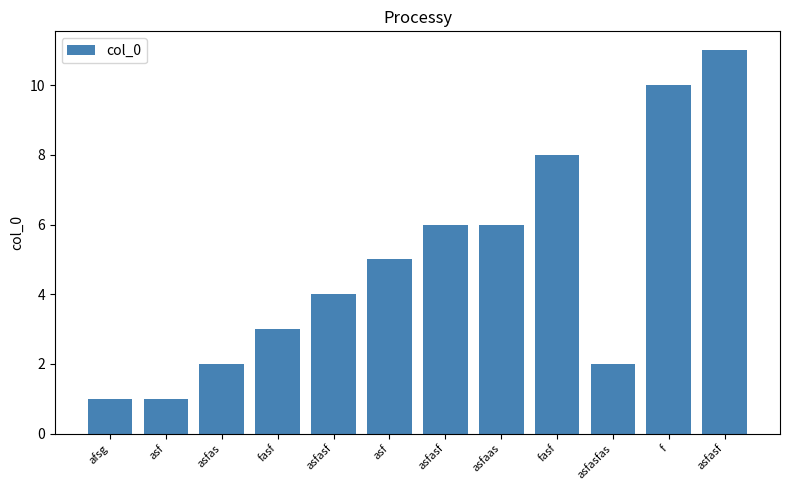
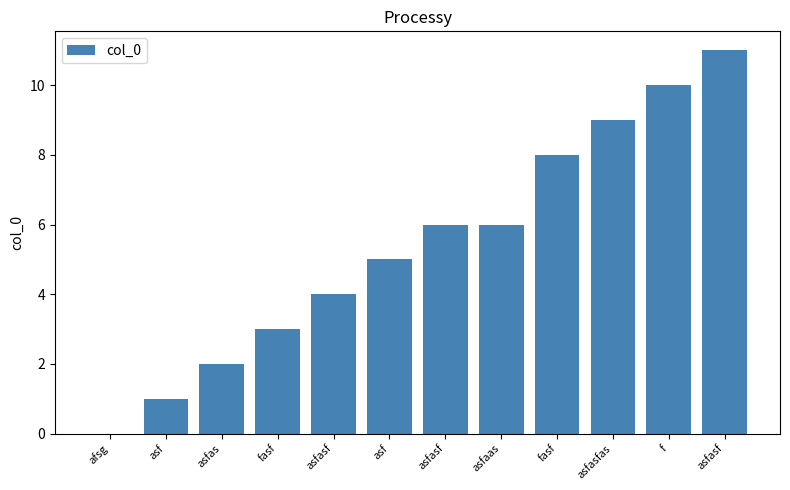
afsg: 1 -> 0
asfasfas: 2 -> 9
